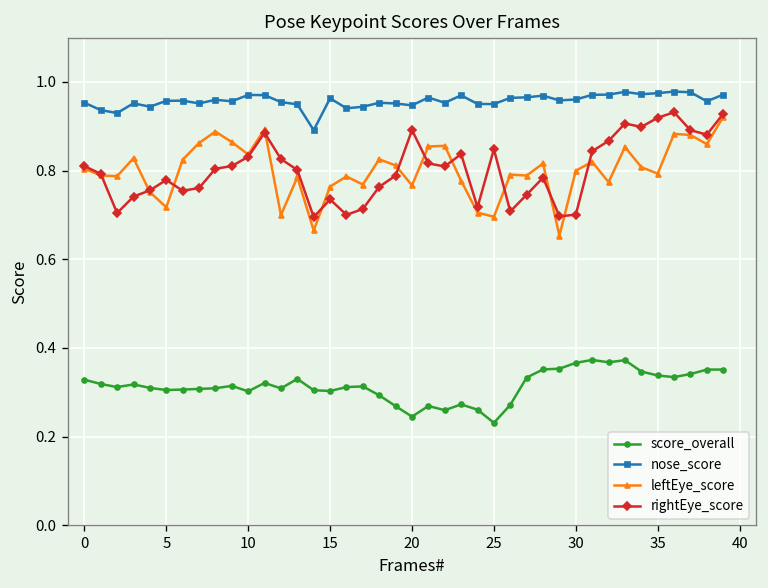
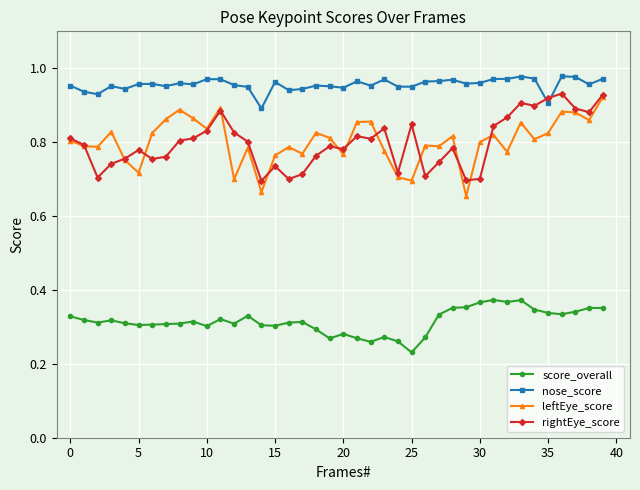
score_overall, 20: 0.25 -> 0.28
rightEye_score, 20: 0.89 -> 0.78
nose_score, 35: 0.97 -> 0.91
leftEye_score, 35: 0.79 -> 0.82
